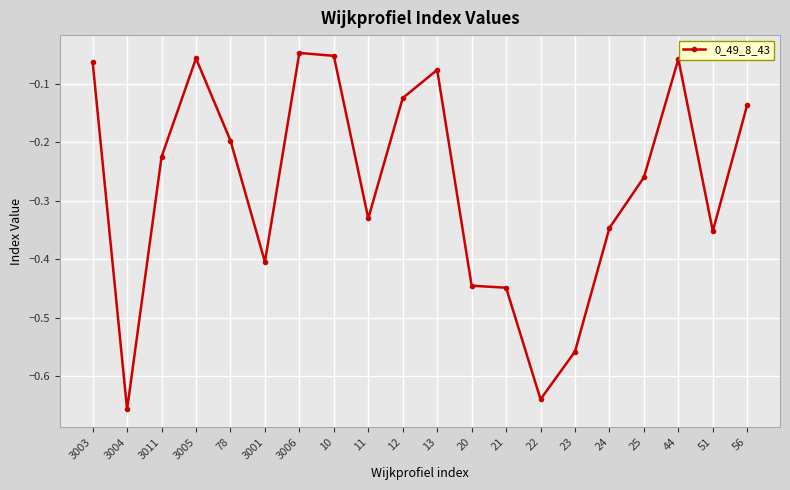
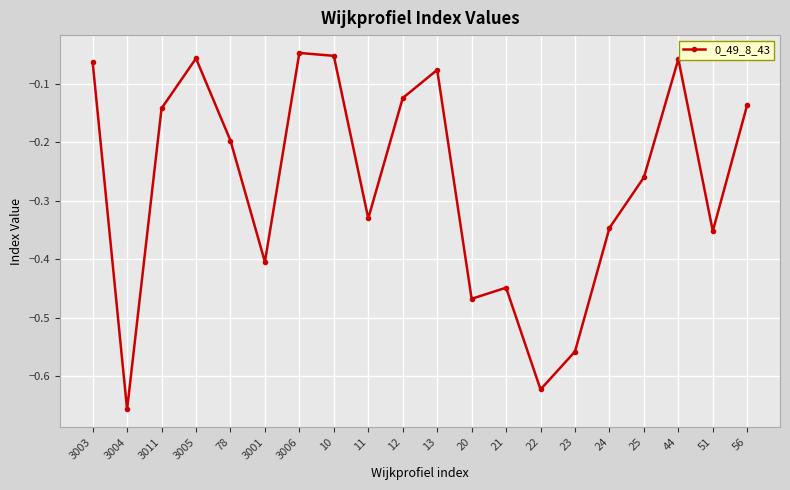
3011: -0.23 -> -0.14
20: -0.45 -> -0.47
22: -0.64 -> -0.62
